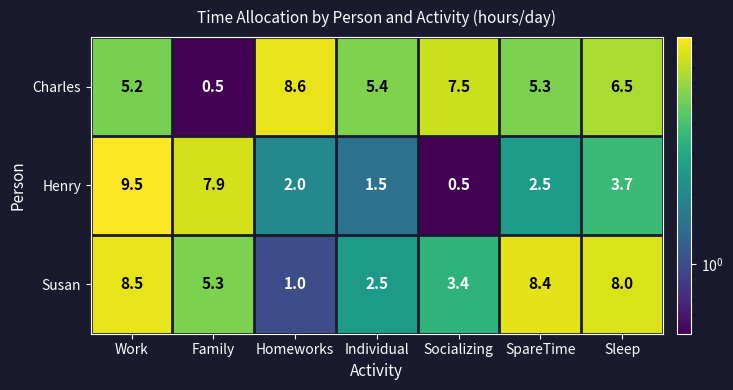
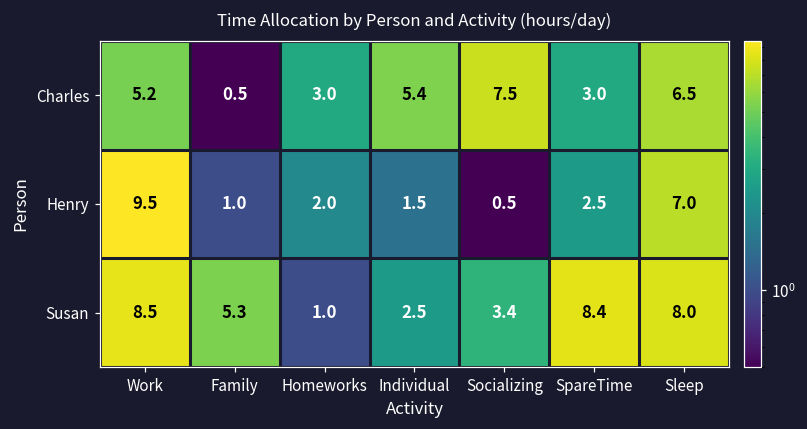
Charles, Homeworks: 8.6 -> 3.0
Charles, SpareTime: 5.3 -> 3.0
Henry, Family: 7.9 -> 1.0
Henry, Sleep: 3.7 -> 7.0
